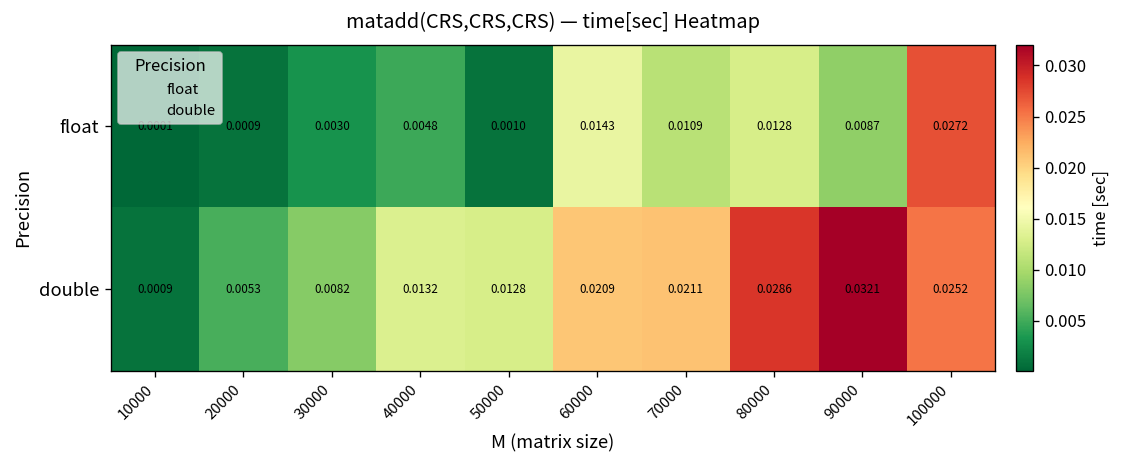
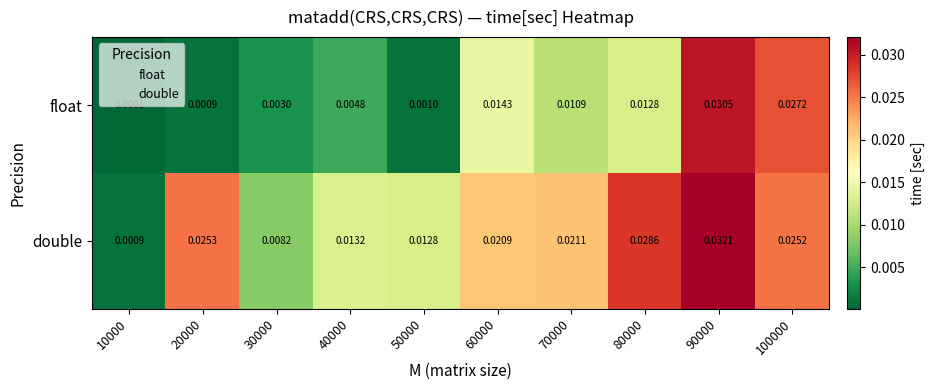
float, 90000: 0.0087 -> 0.0305
double, 20000: 0.0053 -> 0.0253
